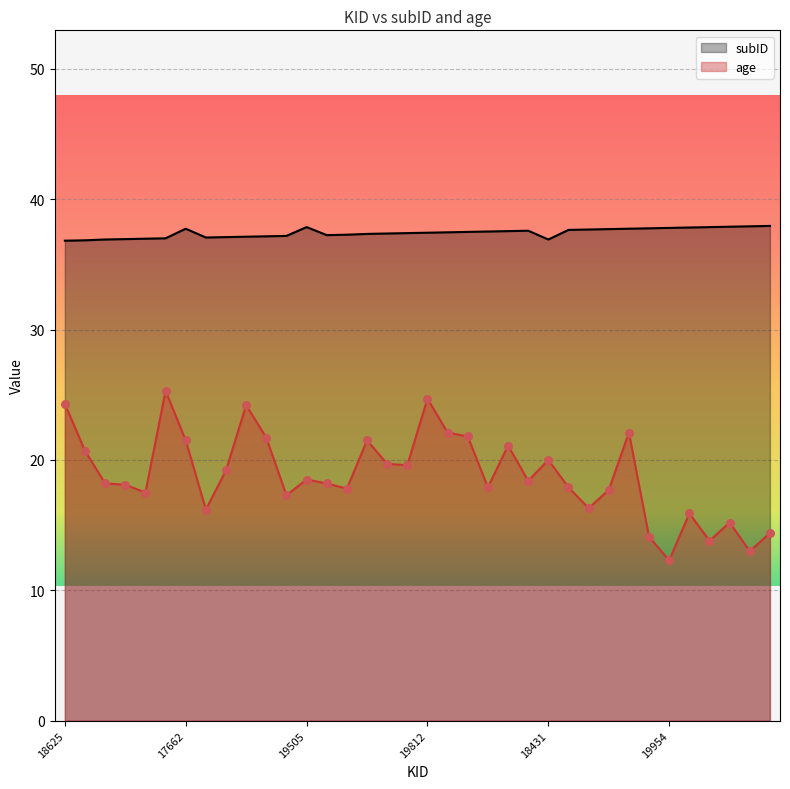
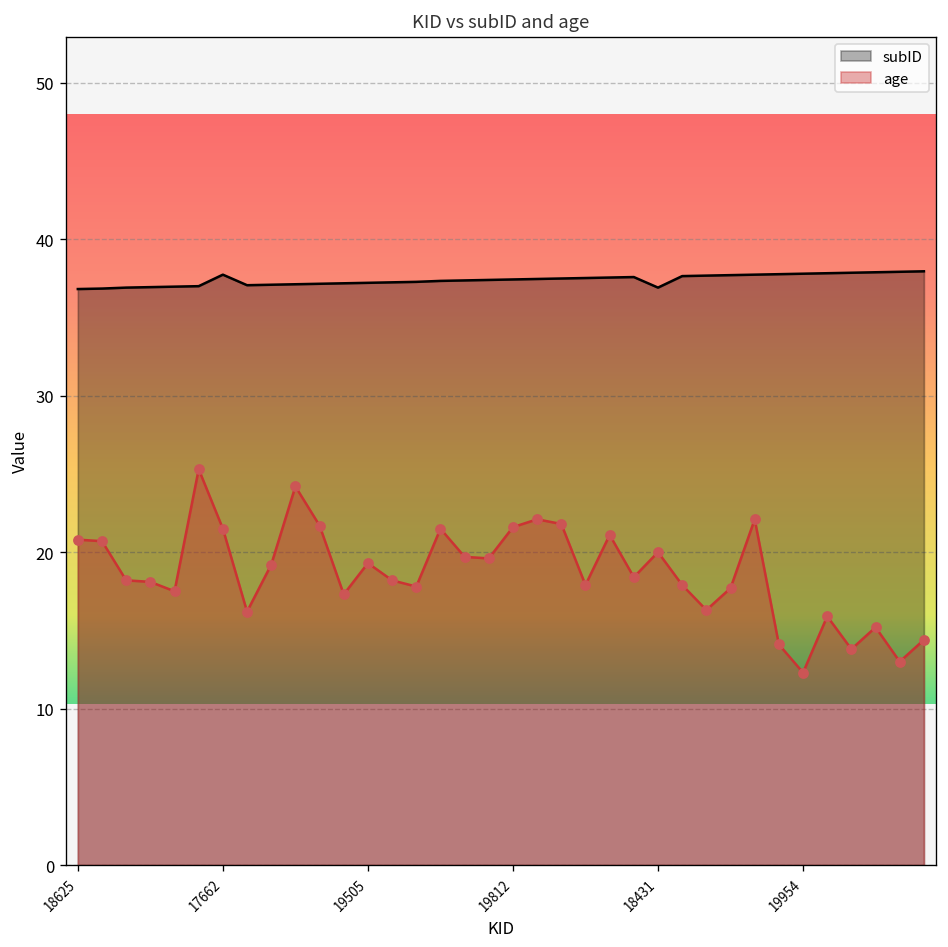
age, 18625: 24.3 -> 20.8
subID, 19505: 37.9 -> 37.2
age, 19505: 18.5 -> 19.3
age, 19812: 24.7 -> 21.6
